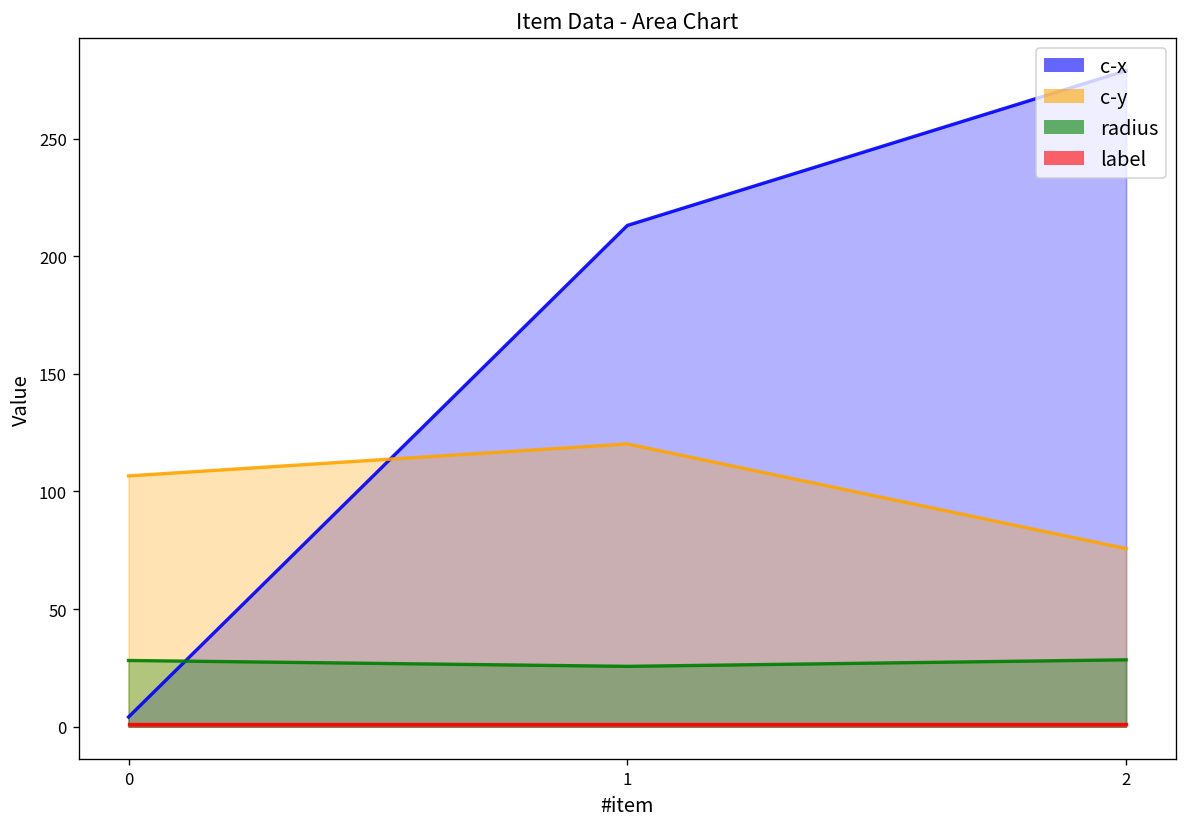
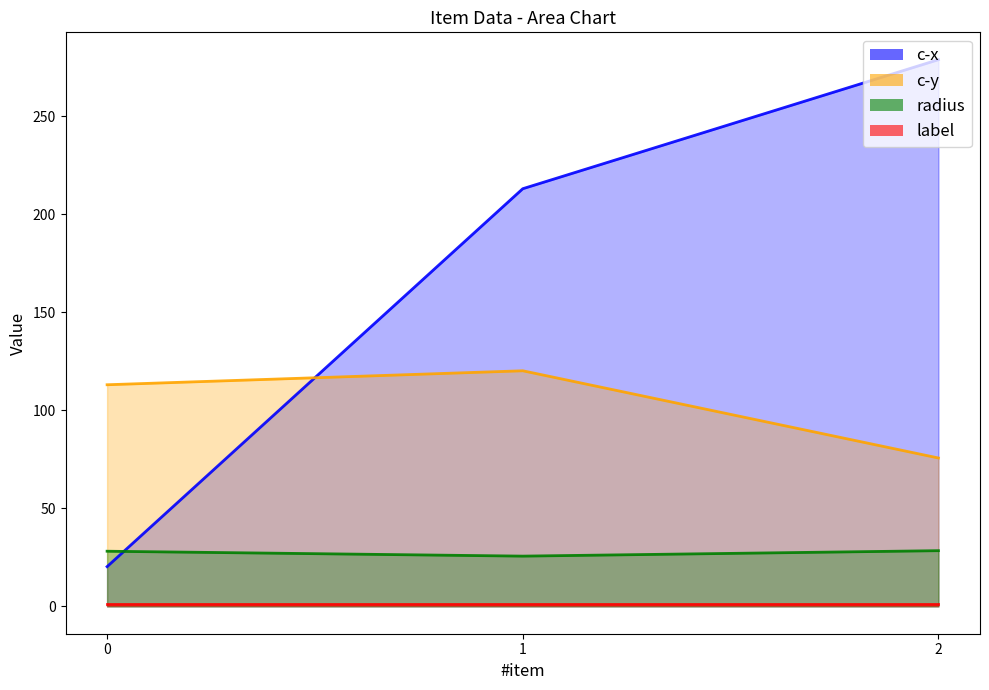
c-x, 0: 4 -> 20
c-y, 0: 107 -> 113
